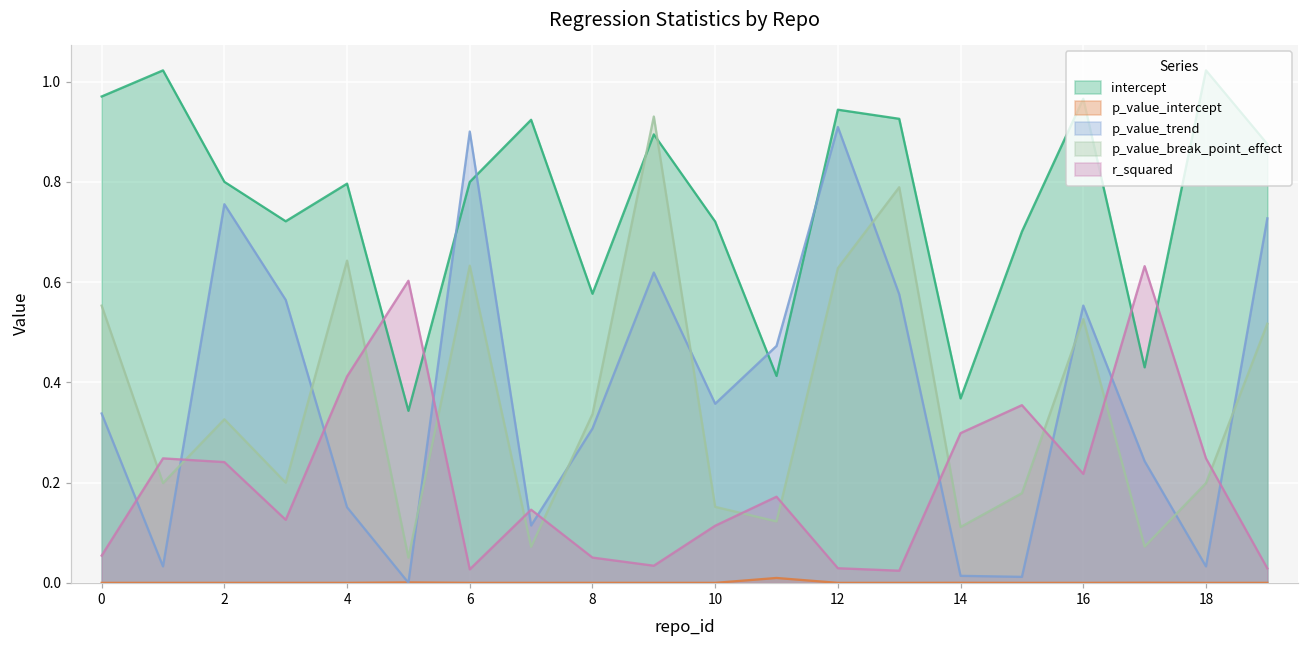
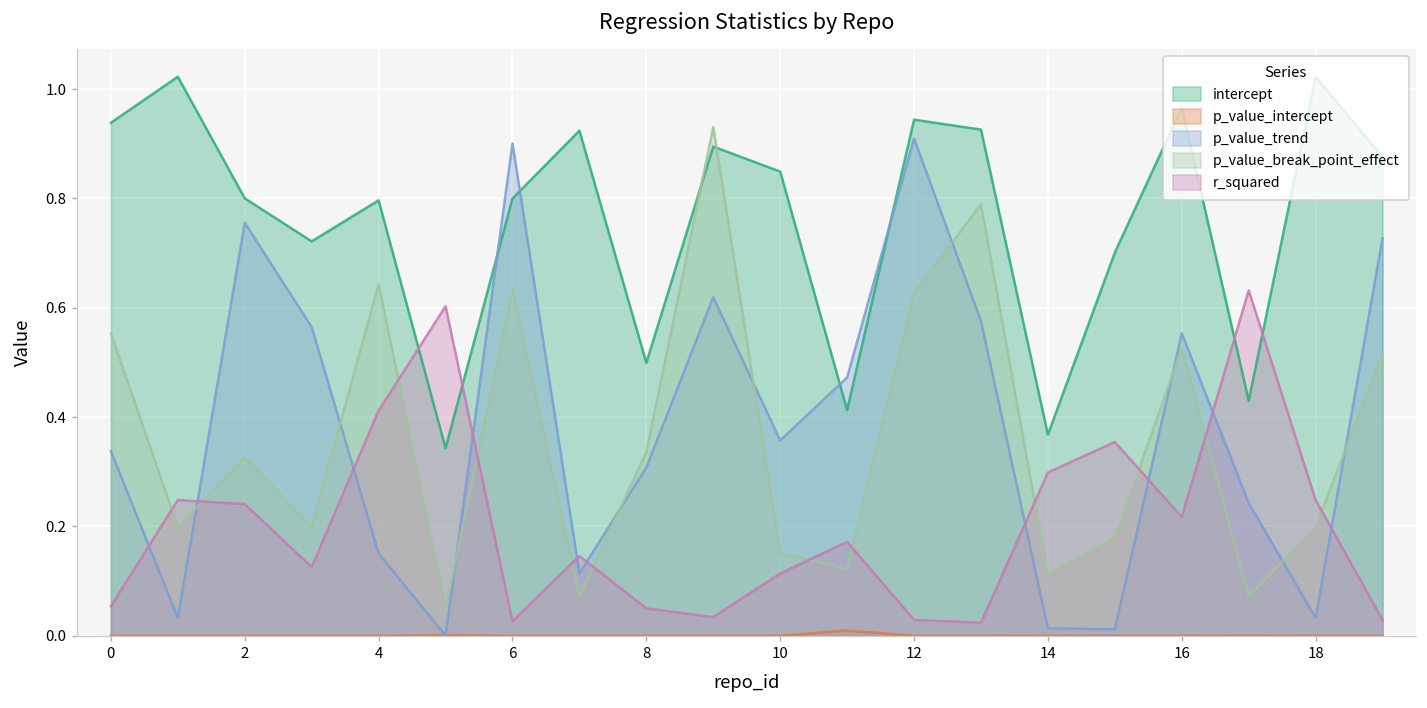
intercept, 0: 0.97 -> 0.94
intercept, 8: 0.58 -> 0.50
intercept, 10: 0.72 -> 0.85
